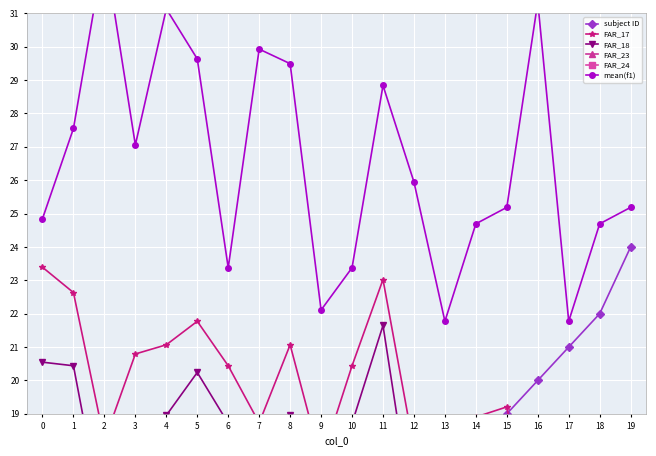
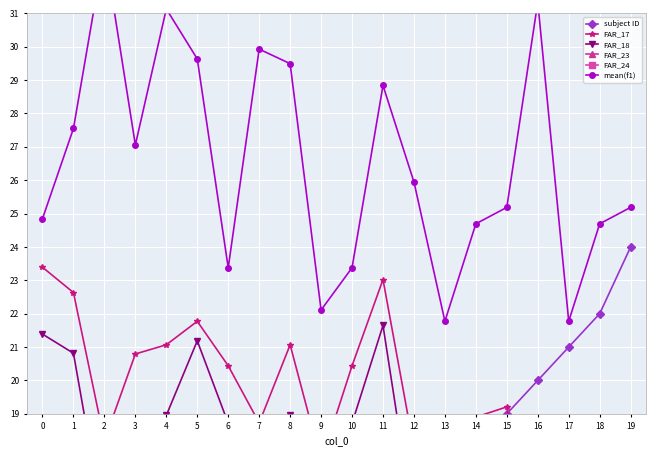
FAR_18, 0: 20.5 -> 21.4
FAR_18, 1: 20.4 -> 20.8
FAR_18, 5: 20.2 -> 21.2
